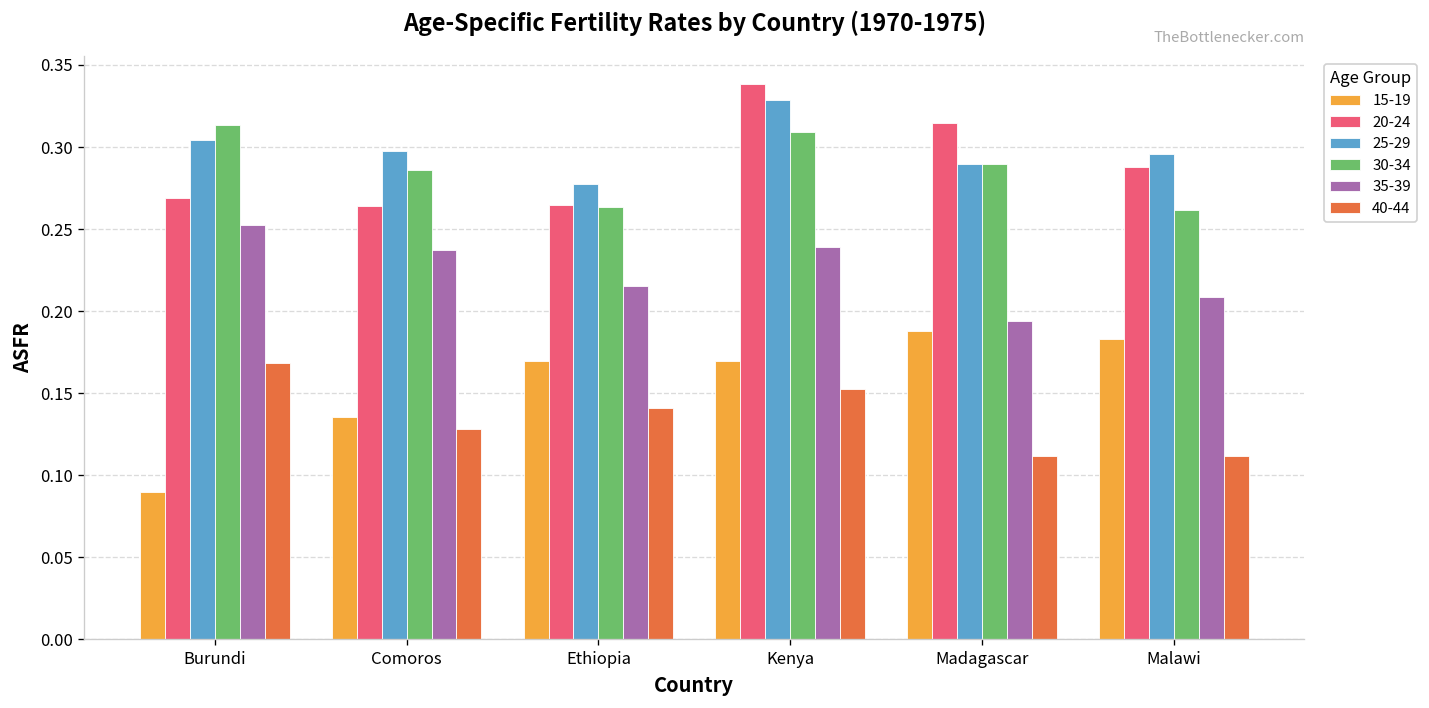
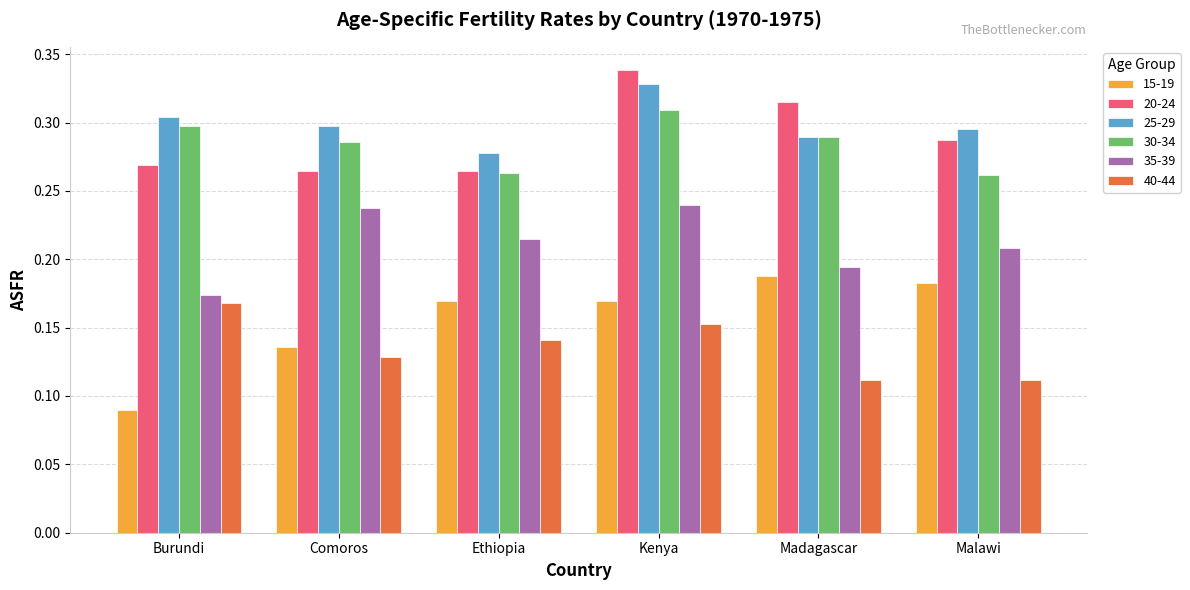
30-34, Burundi: 0.314 -> 0.298
35-39, Burundi: 0.253 -> 0.174
